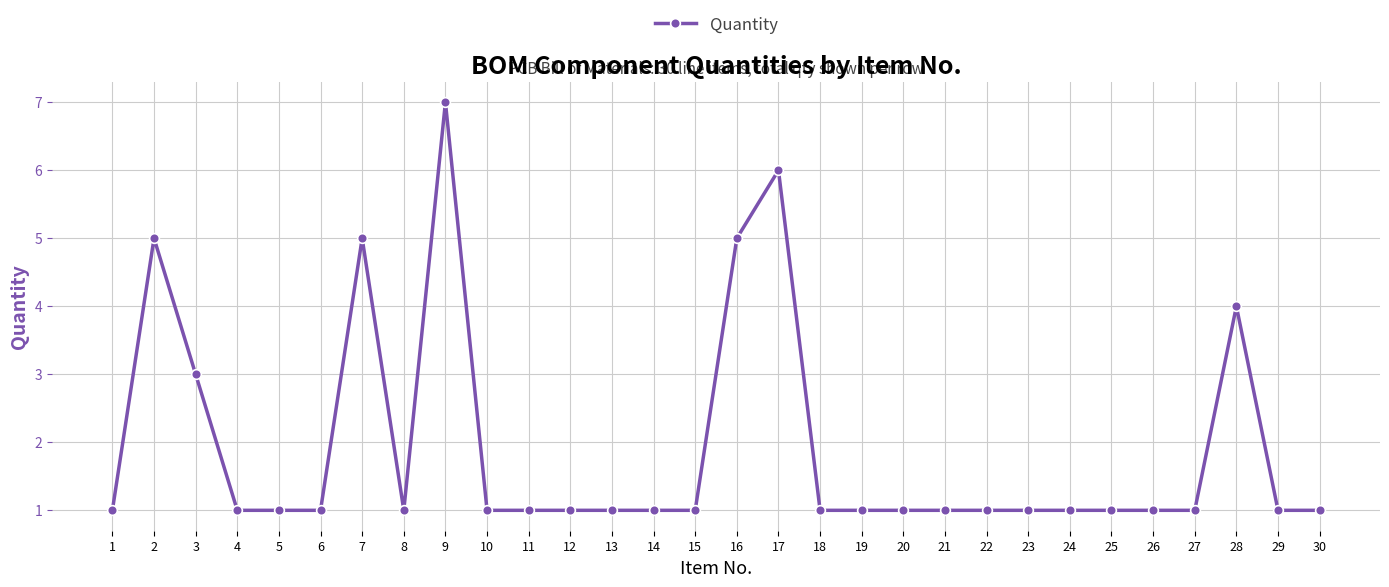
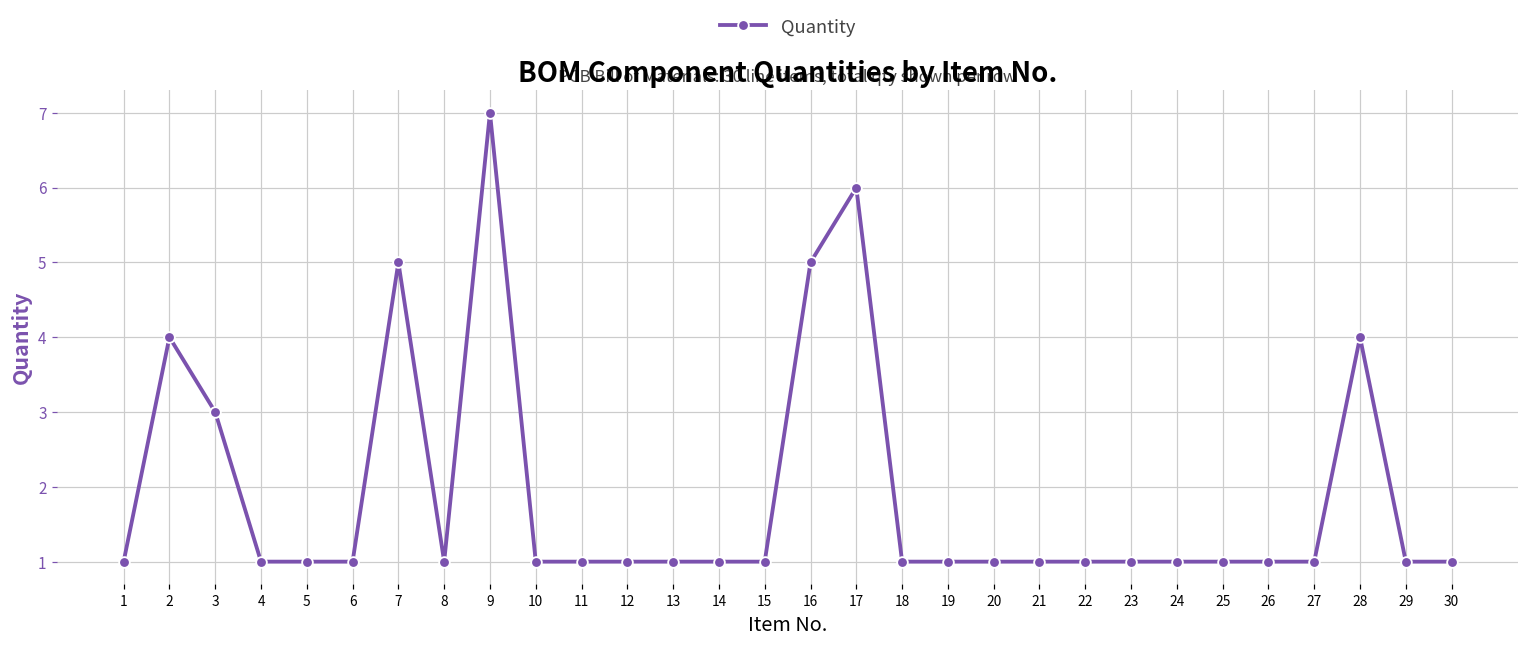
2: 5 -> 4
